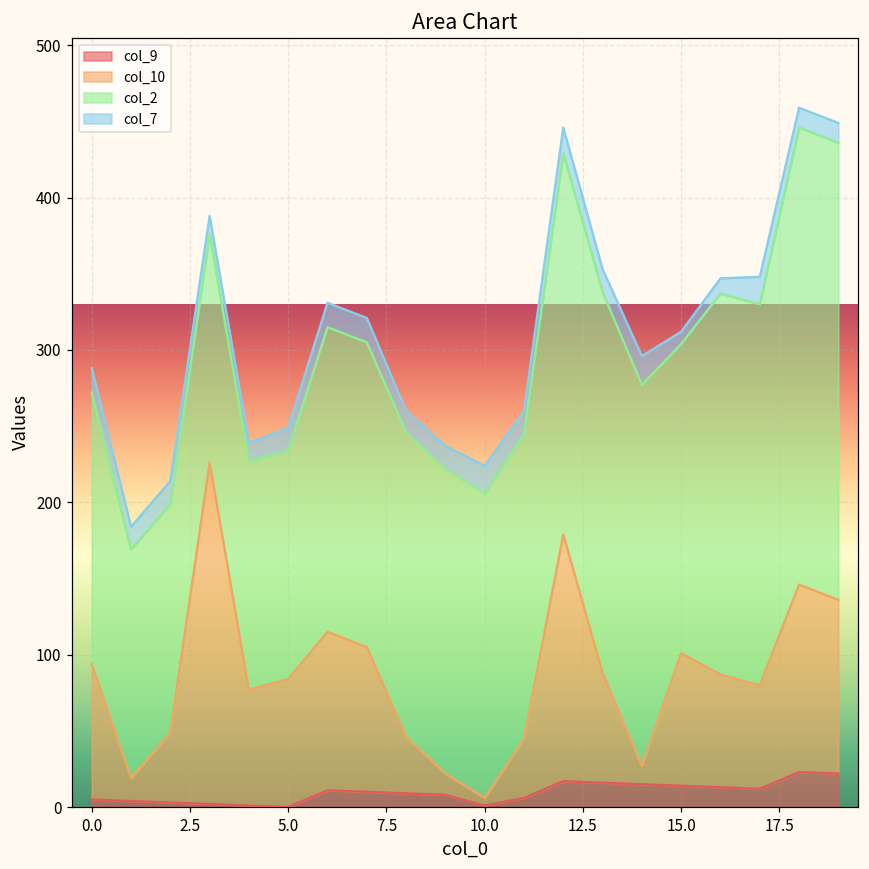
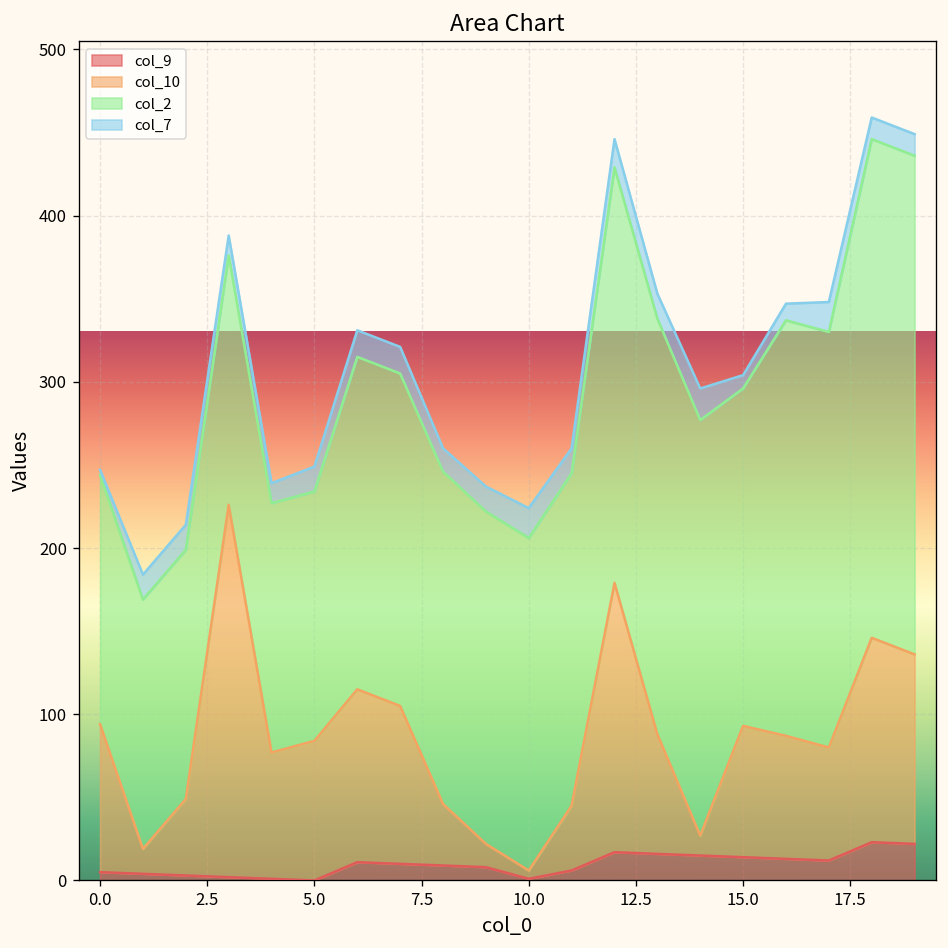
col_2, 0.0: 178 -> 150
col_7, 0.0: 16 -> 3
col_10, 15.0: 87 -> 79
